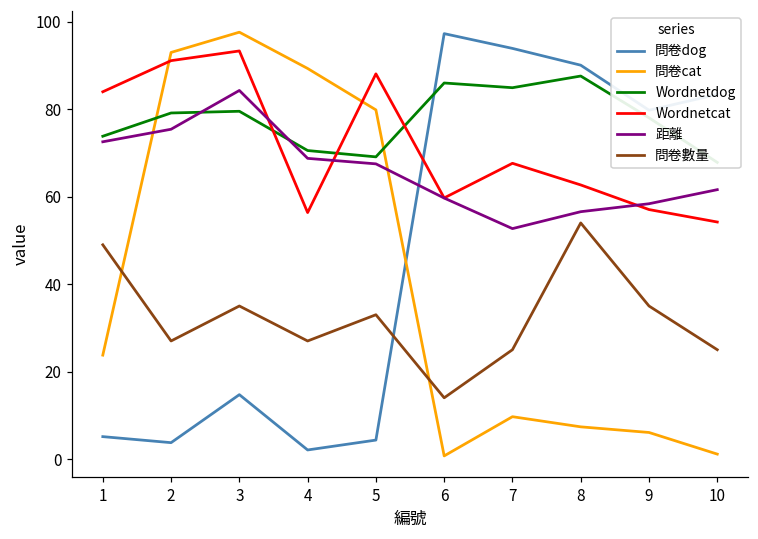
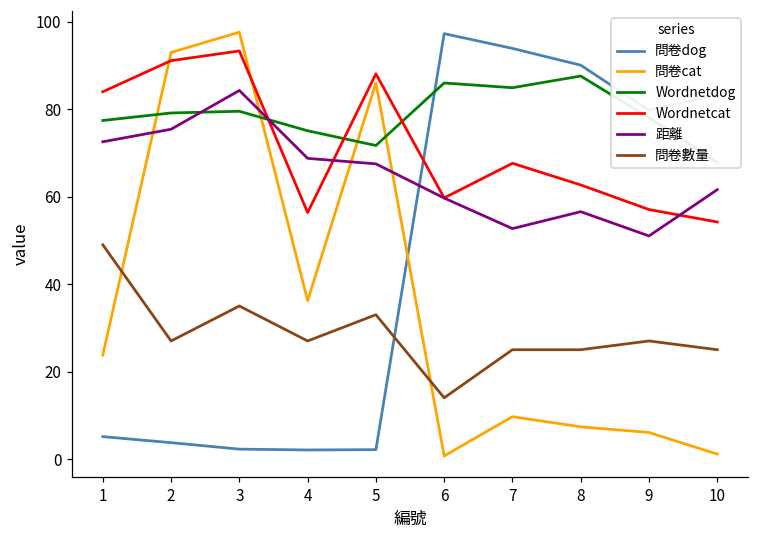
Wordnetdog, 1: 74 -> 77
問卷dog, 3: 15 -> 2
問卷cat, 4: 89 -> 36
Wordnetdog, 4: 71 -> 75
問卷dog, 5: 4 -> 2
問卷cat, 5: 80 -> 86
Wordnetdog, 5: 69 -> 72
問卷數量, 8: 54 -> 25
距離, 9: 58 -> 51
問卷數量, 9: 35 -> 27
